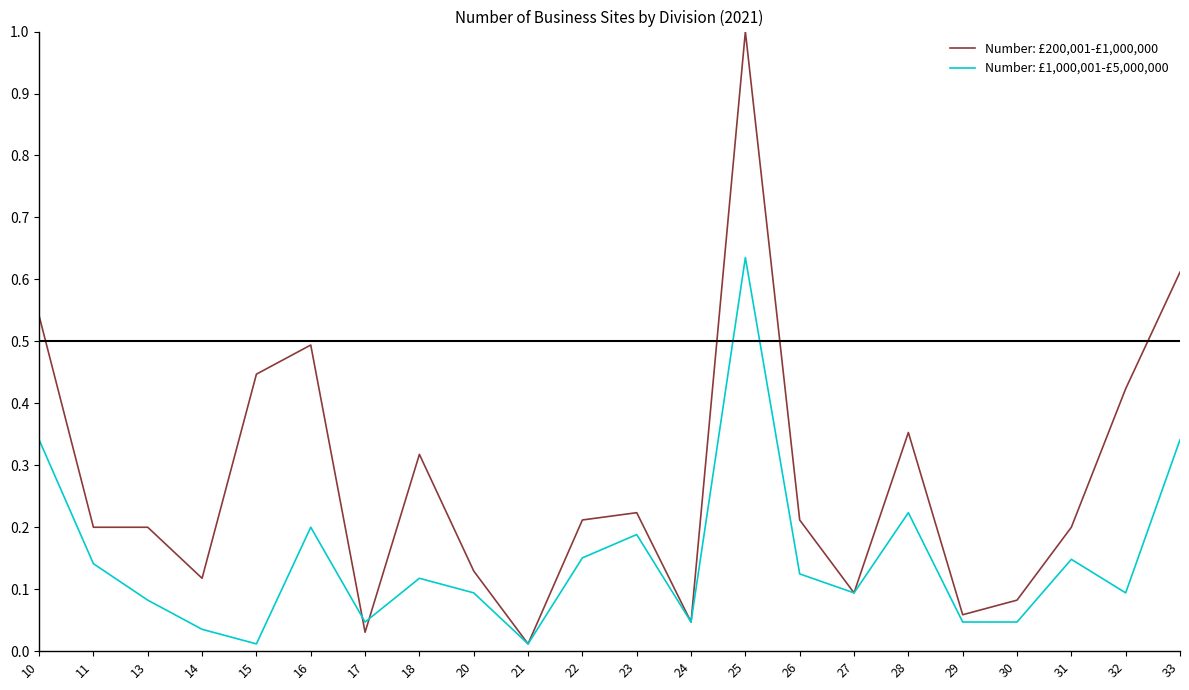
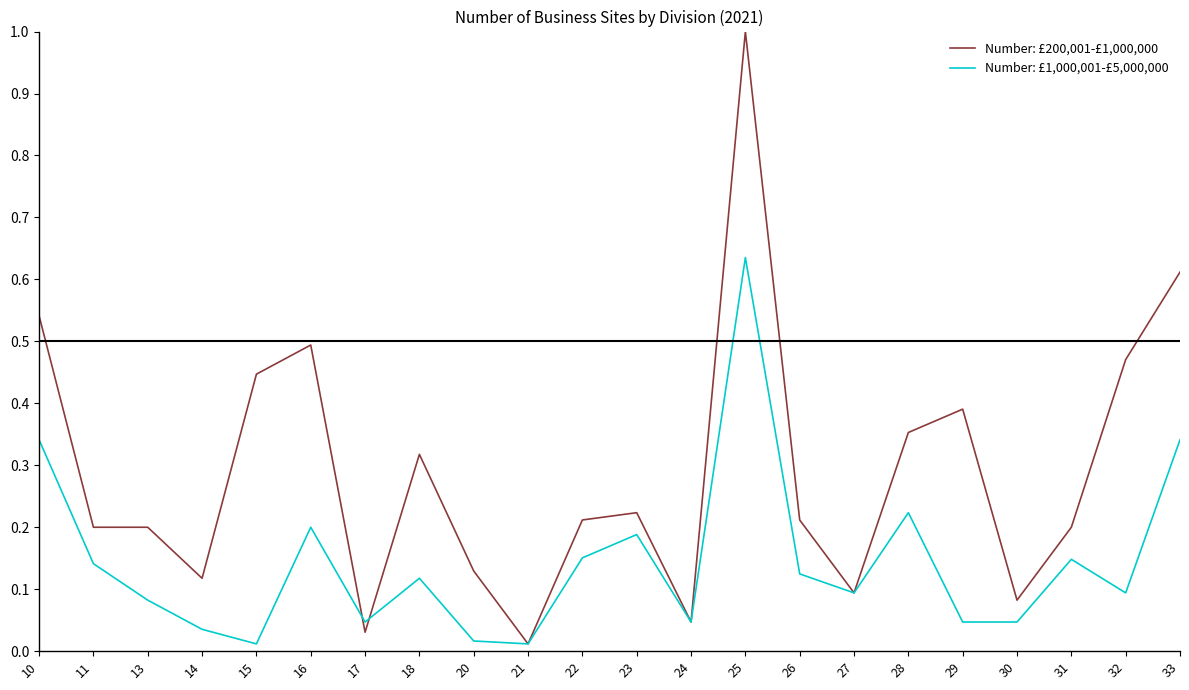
Number: £1,000,001-£5,000,000, 20: 0.09 -> 0.02
Number: £200,001-£1,000,000, 29: 0.06 -> 0.39
Number: £200,001-£1,000,000, 32: 0.42 -> 0.47
